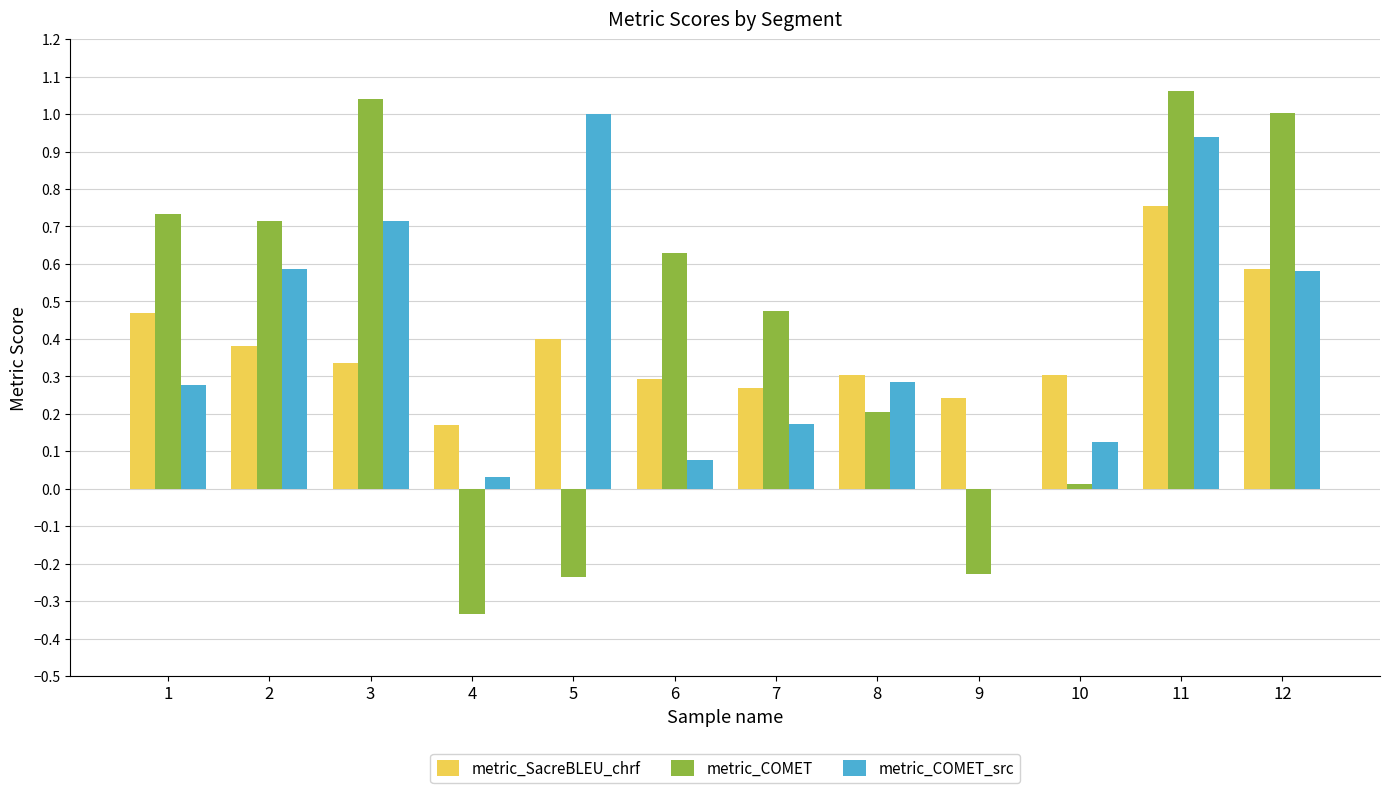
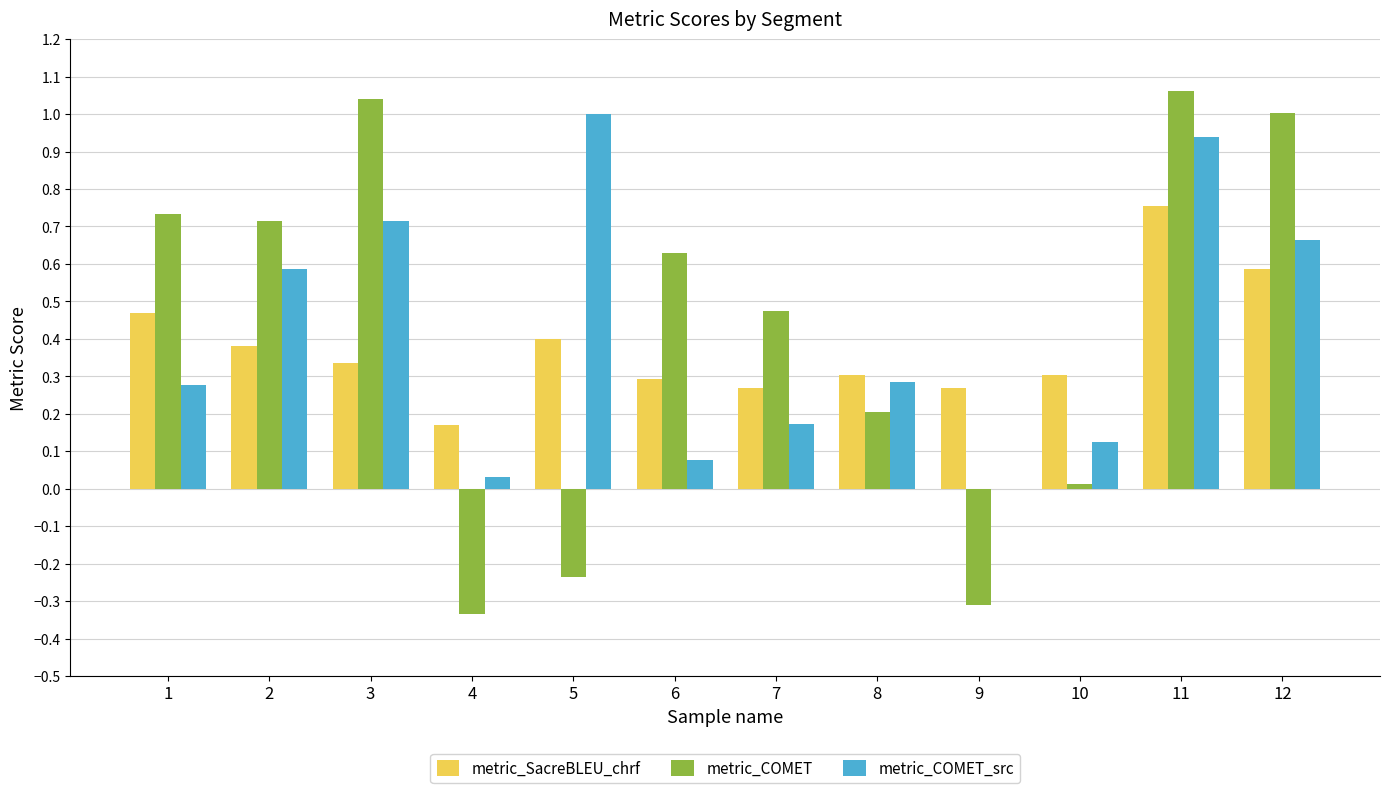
metric_SacreBLEU_chrf, 9: 0.24 -> 0.27
metric_COMET, 9: -0.23 -> -0.31
metric_COMET_src, 12: 0.58 -> 0.66
